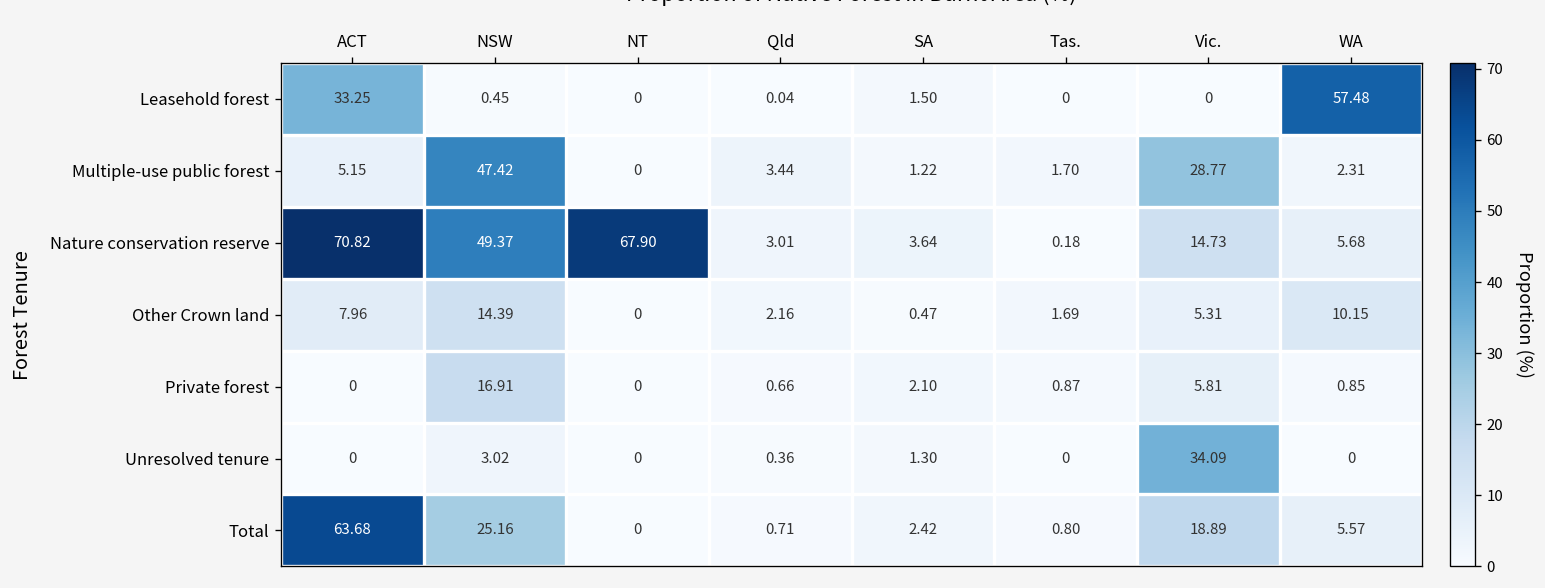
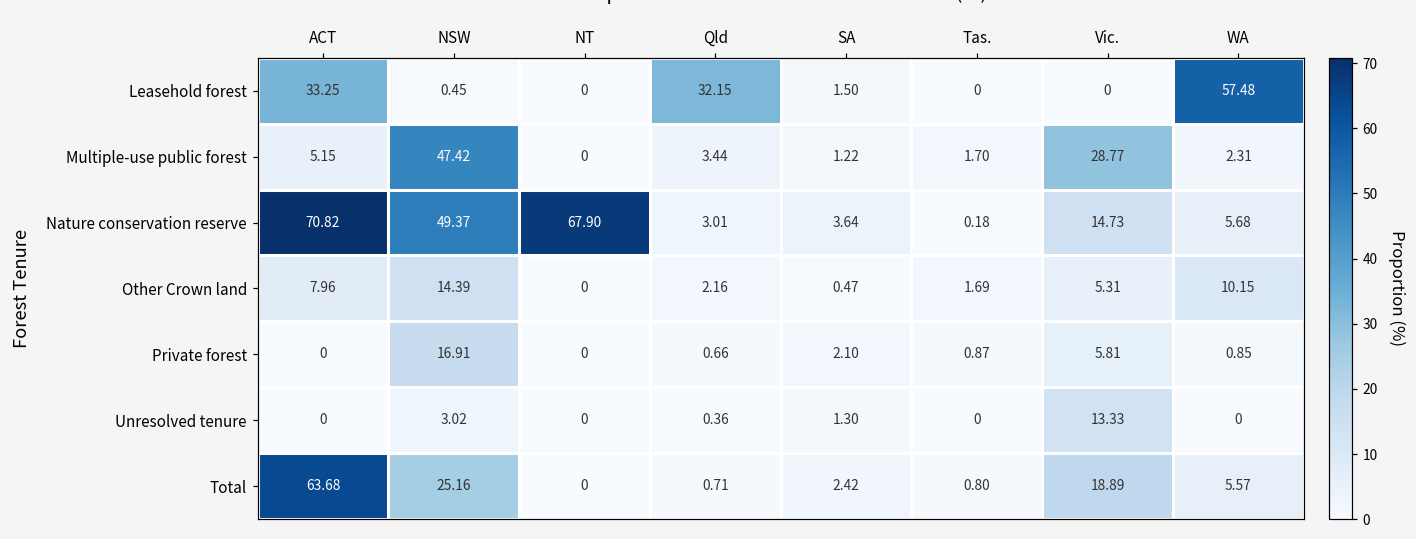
Leasehold forest, Qld: 0.04 -> 32.15
Unresolved tenure, Vic.: 34.09 -> 13.33
